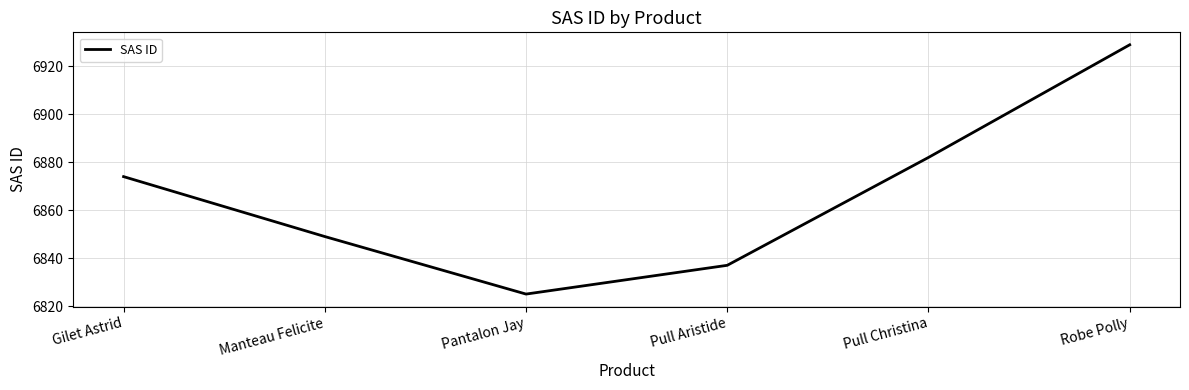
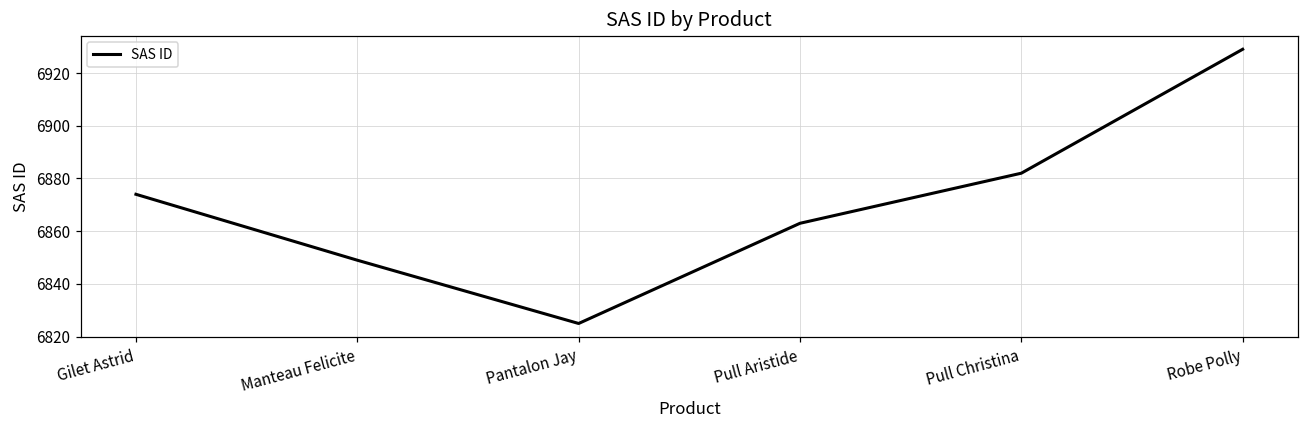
Pull Aristide: 6837 -> 6863
